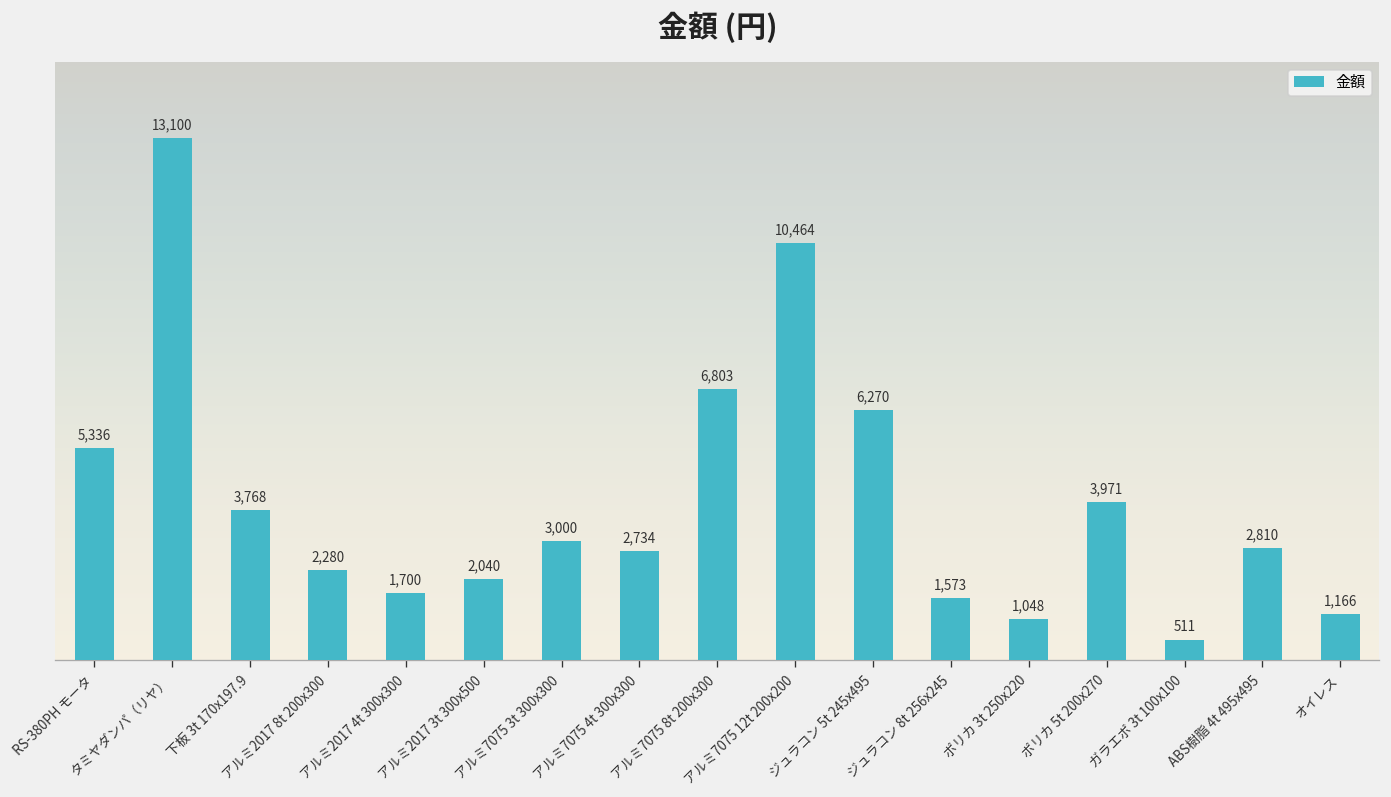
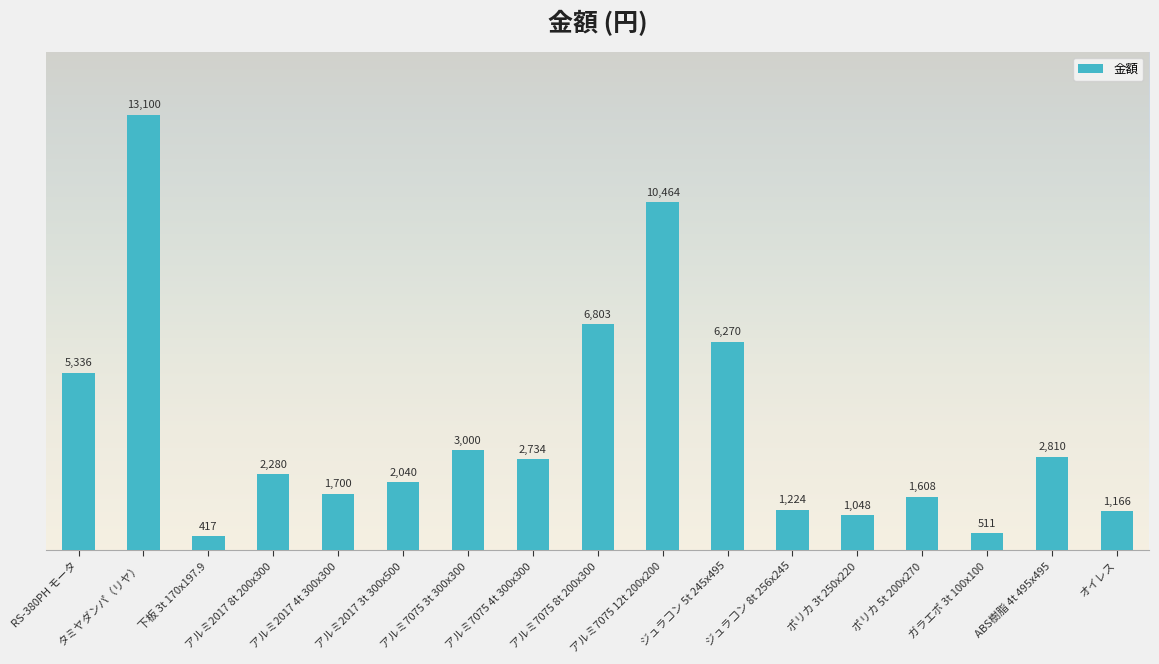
下板 3t 170x197.9: 3,768 -> 417
ジュラコン 8t 256x245: 1,573 -> 1,224
ポリカ 5t 200x270: 3,971 -> 1,608
